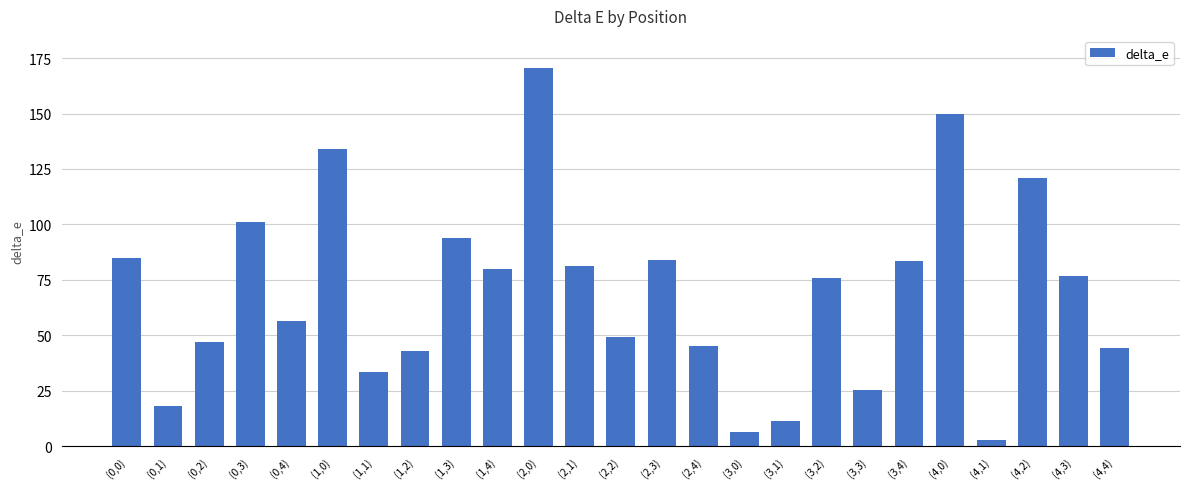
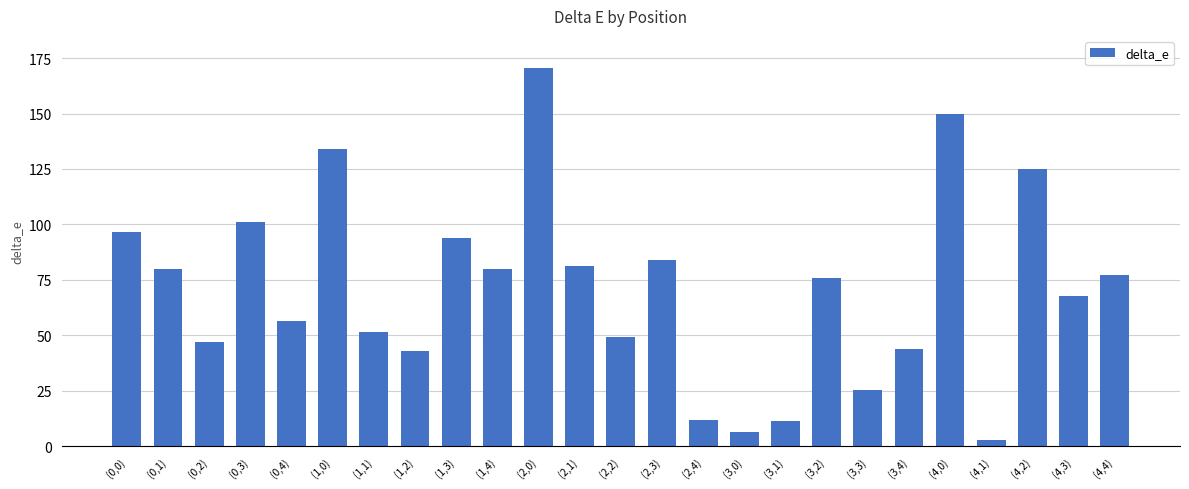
(0,0): 85 -> 97
(0,1): 18 -> 80
(1,1): 33 -> 51
(2,4): 45 -> 12
(3,4): 84 -> 44
(4,2): 121 -> 125
(4,3): 77 -> 68
(4,4): 44 -> 77
